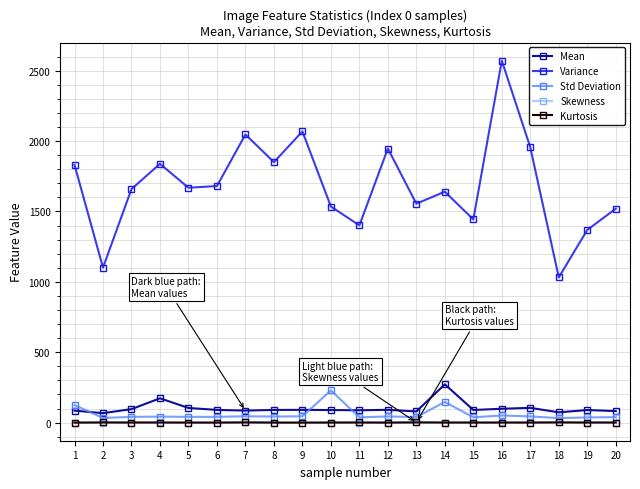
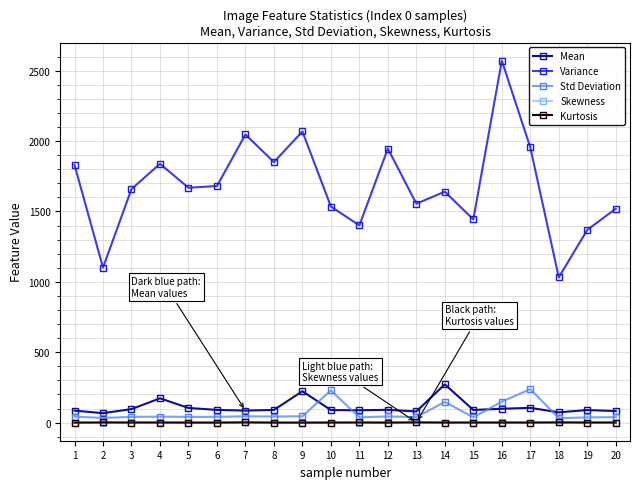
Std Deviation, 1: 120 -> 40
Mean, 9: 90 -> 220
Std Deviation, 16: 50 -> 150
Std Deviation, 17: 40 -> 240
